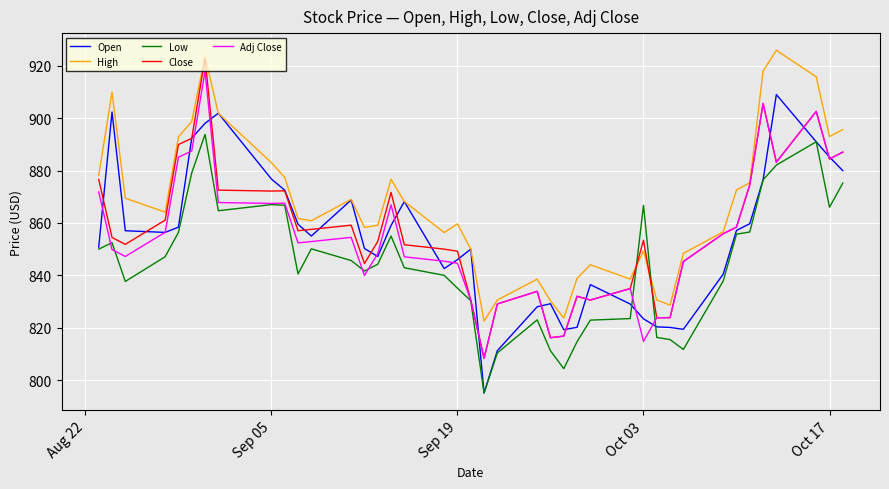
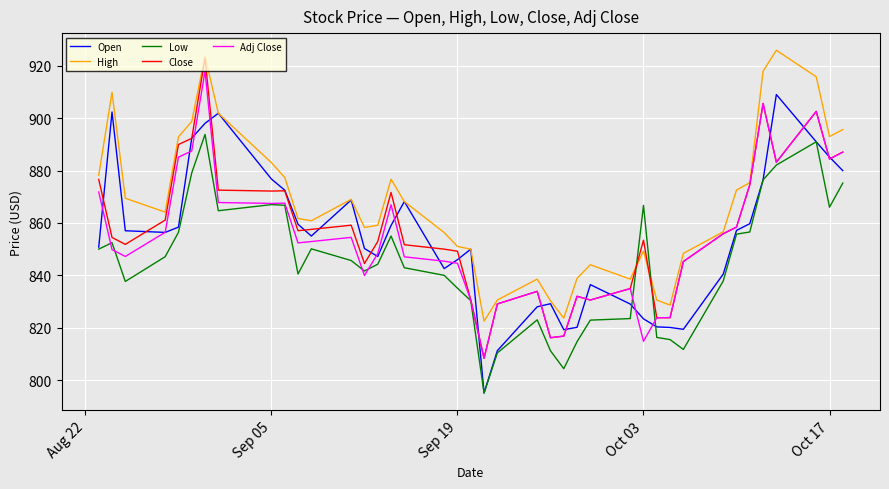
High, Sep 19: 860 -> 851
